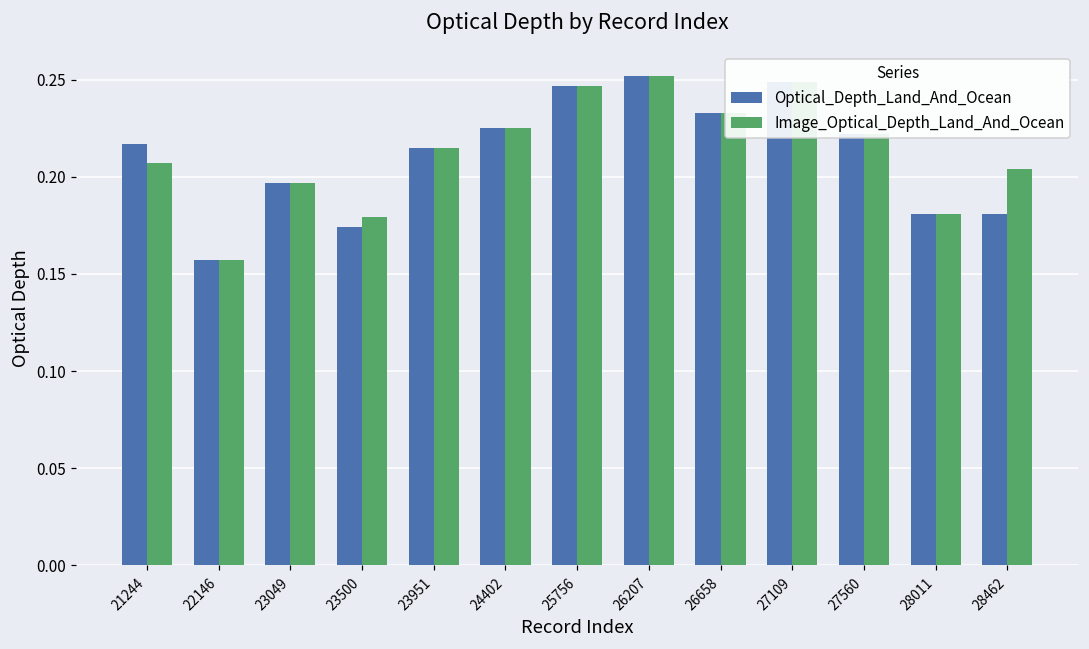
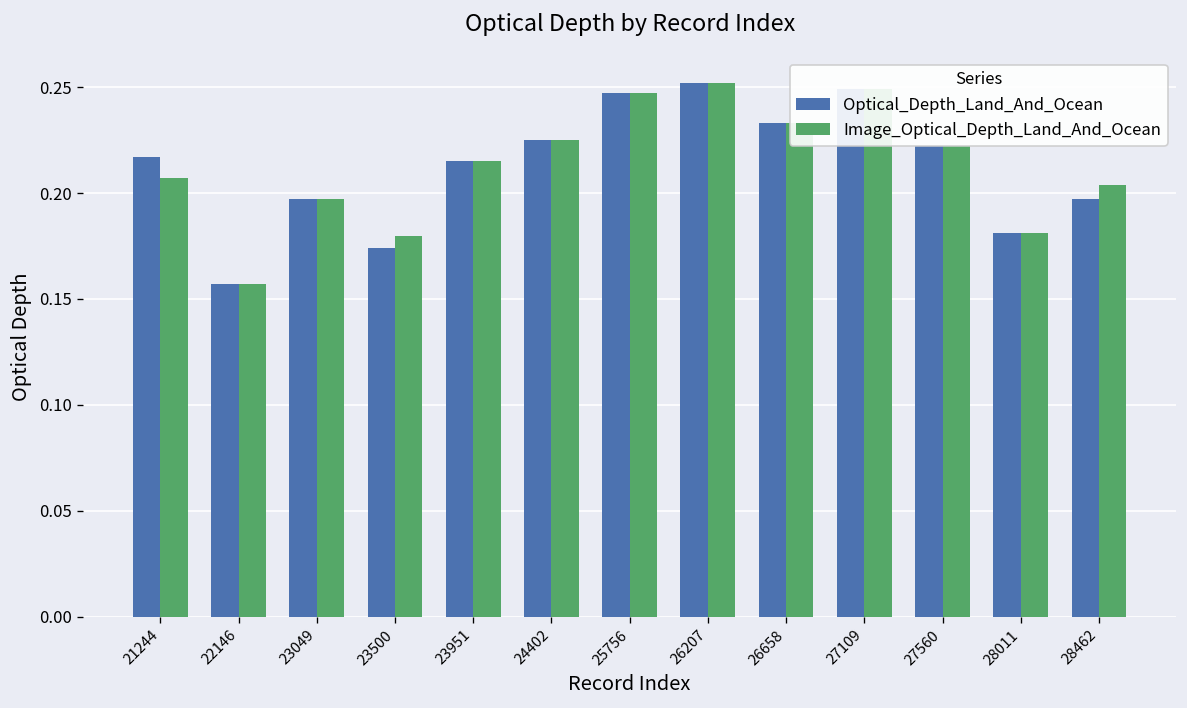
Optical_Depth_Land_And_Ocean, 28462: 0.181 -> 0.197
